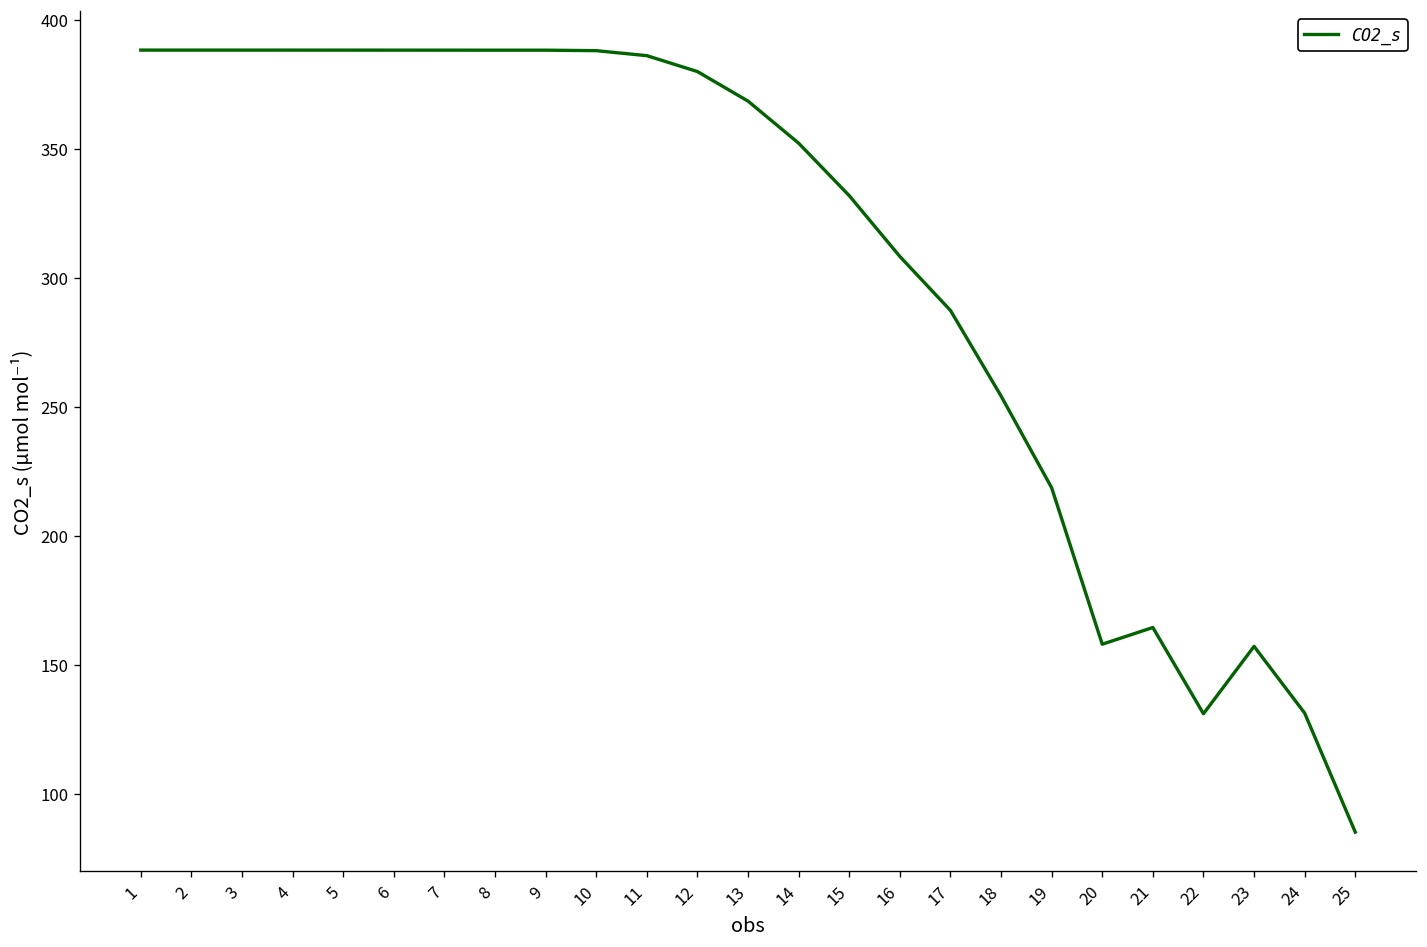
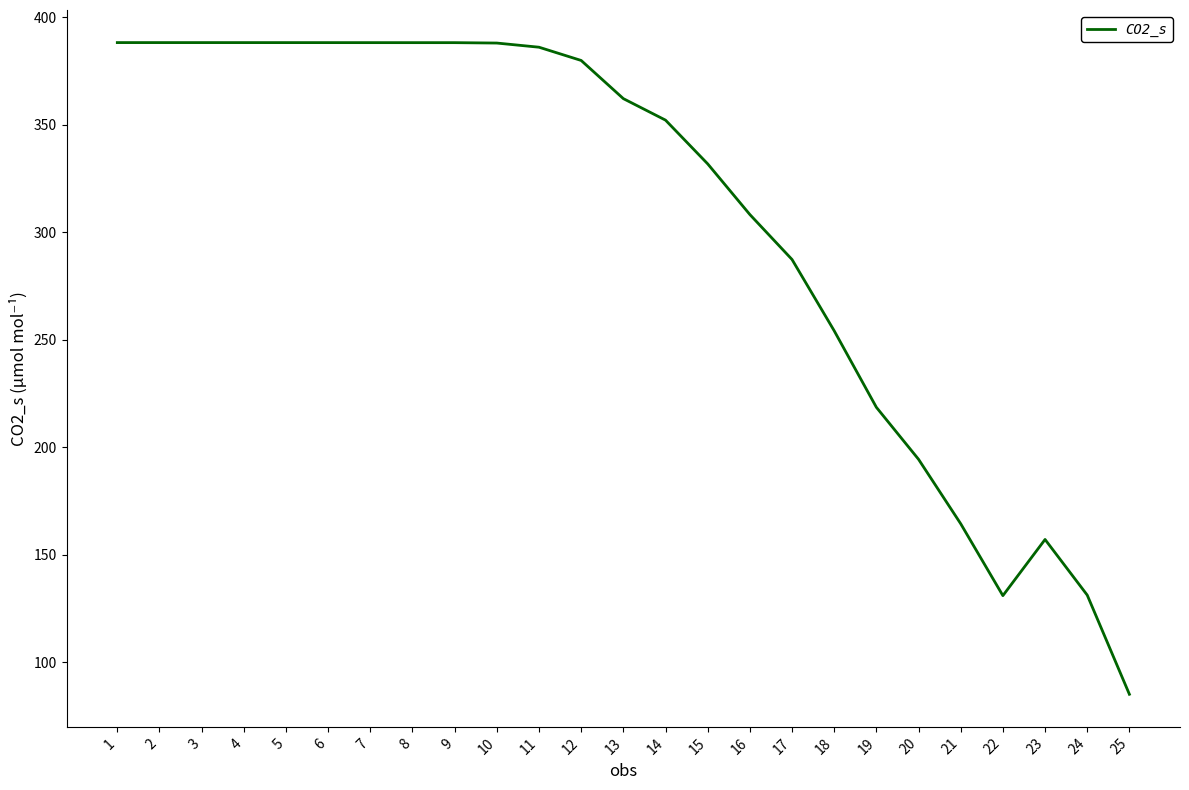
13: 368 -> 362
20: 158 -> 194
